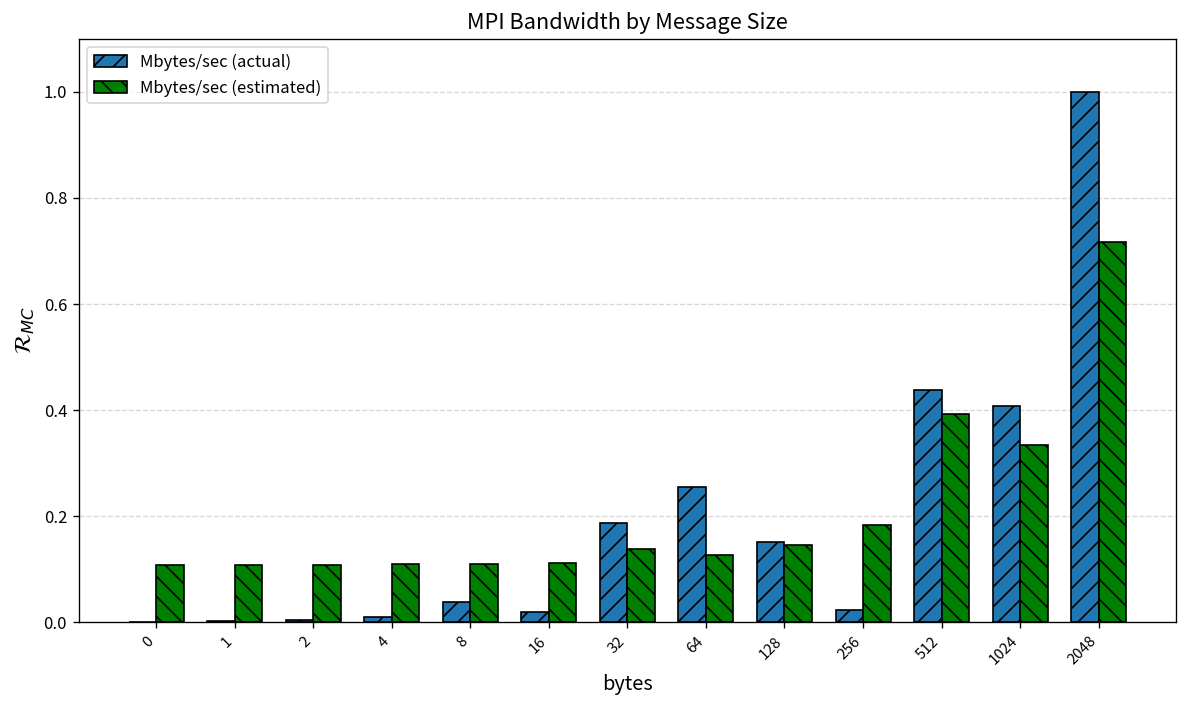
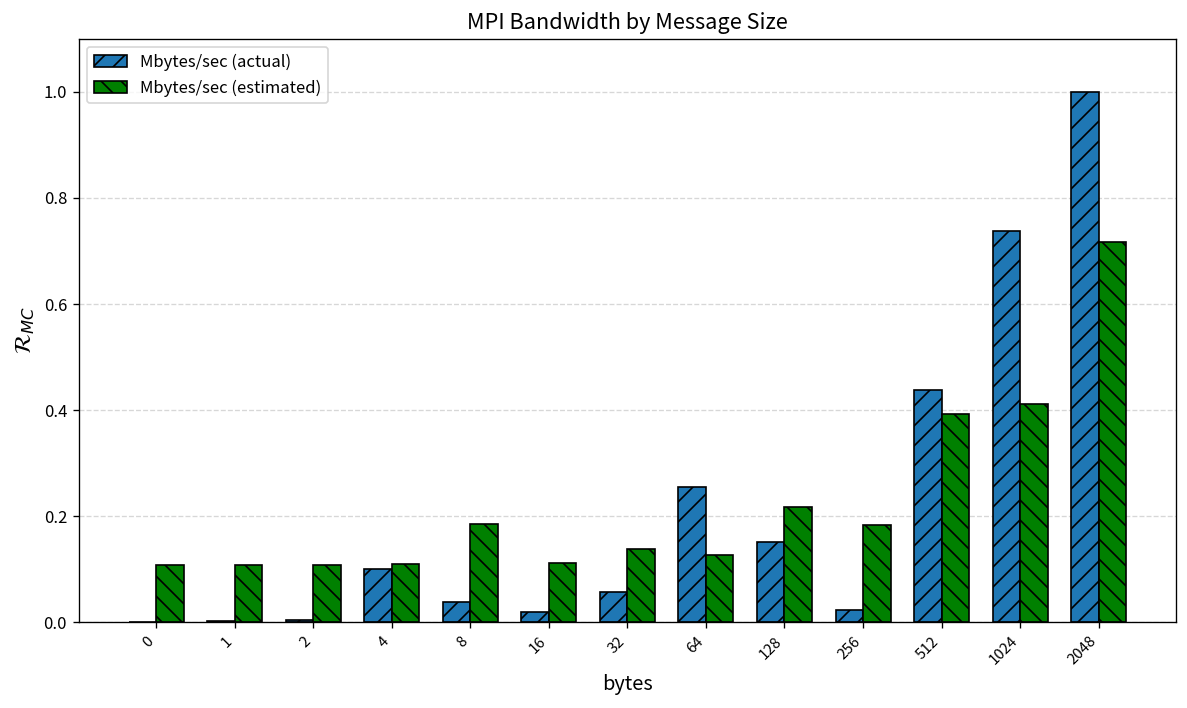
Mbytes/sec (actual), 4: 0.01 -> 0.10
Mbytes/sec (estimated), 8: 0.11 -> 0.19
Mbytes/sec (actual), 32: 0.19 -> 0.06
Mbytes/sec (estimated), 128: 0.15 -> 0.22
Mbytes/sec (actual), 1024: 0.41 -> 0.74
Mbytes/sec (estimated), 1024: 0.33 -> 0.41
